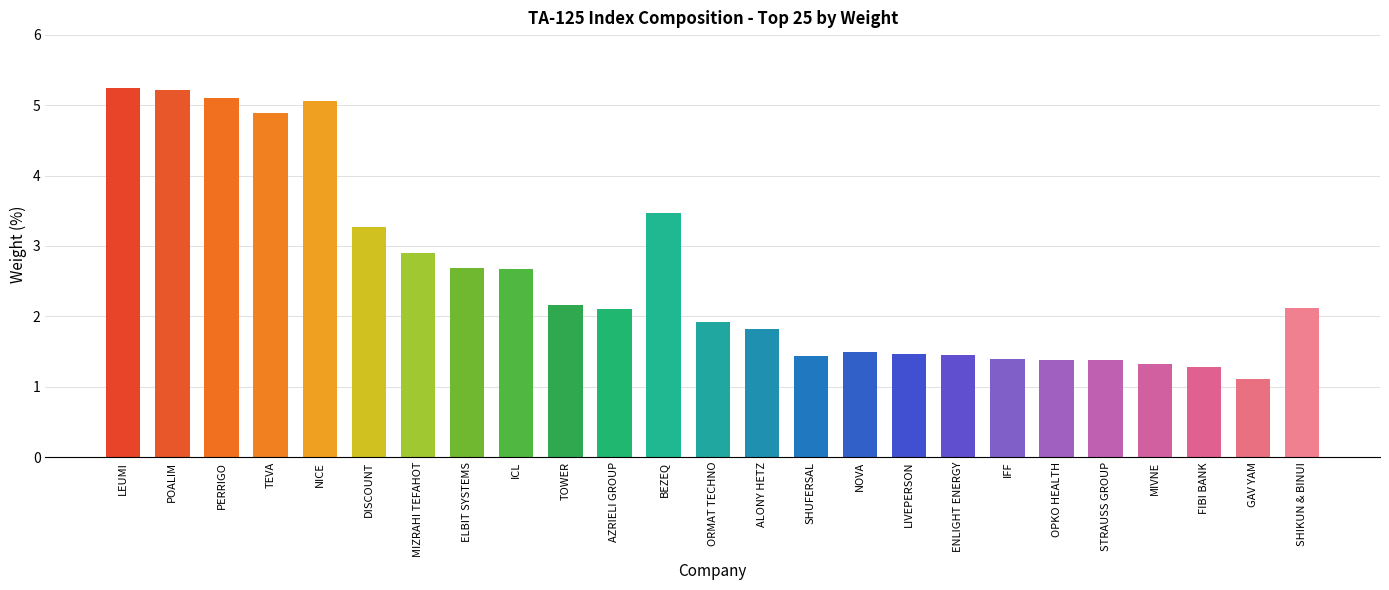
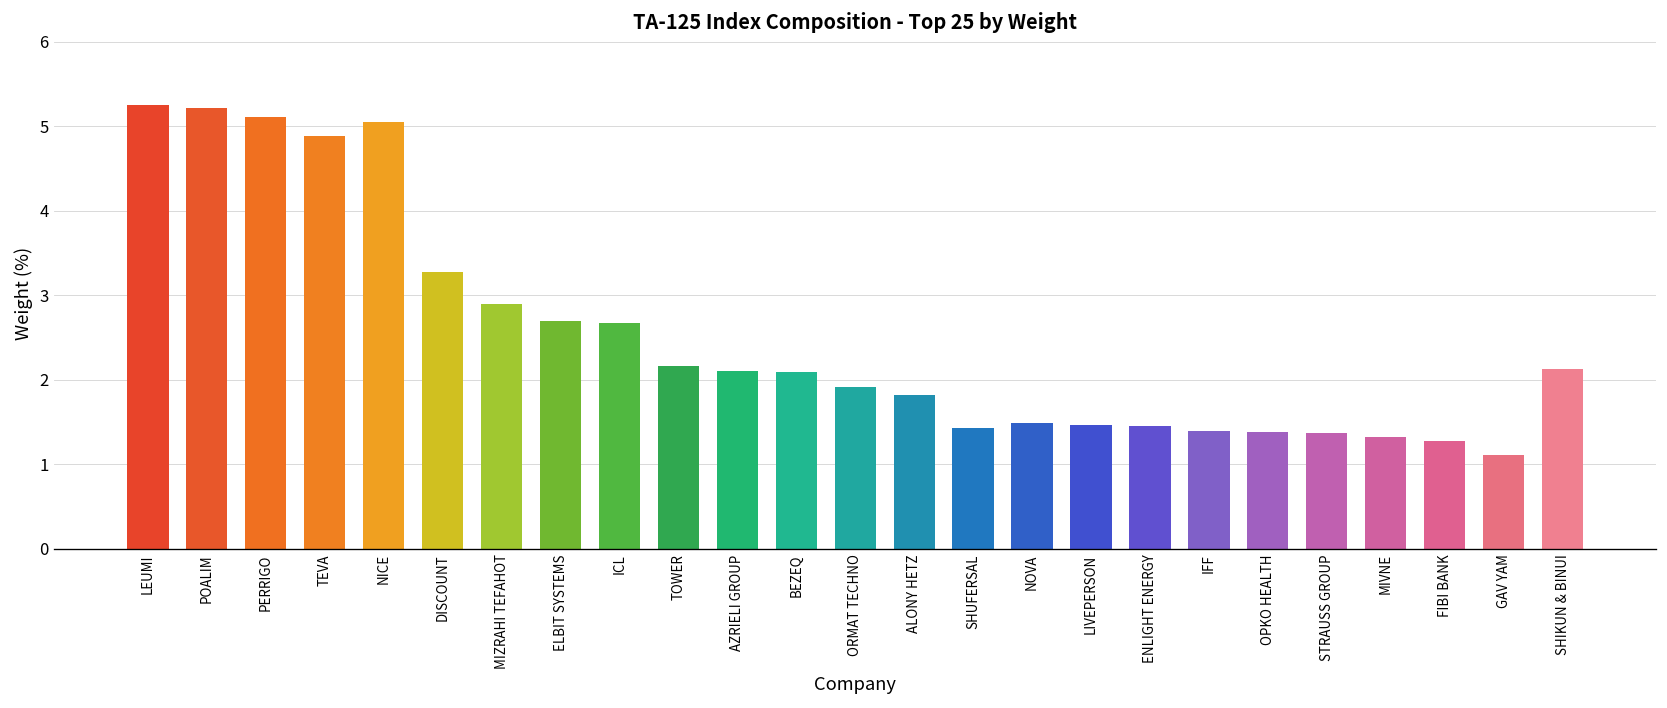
BEZEQ: 3.5 -> 2.1
